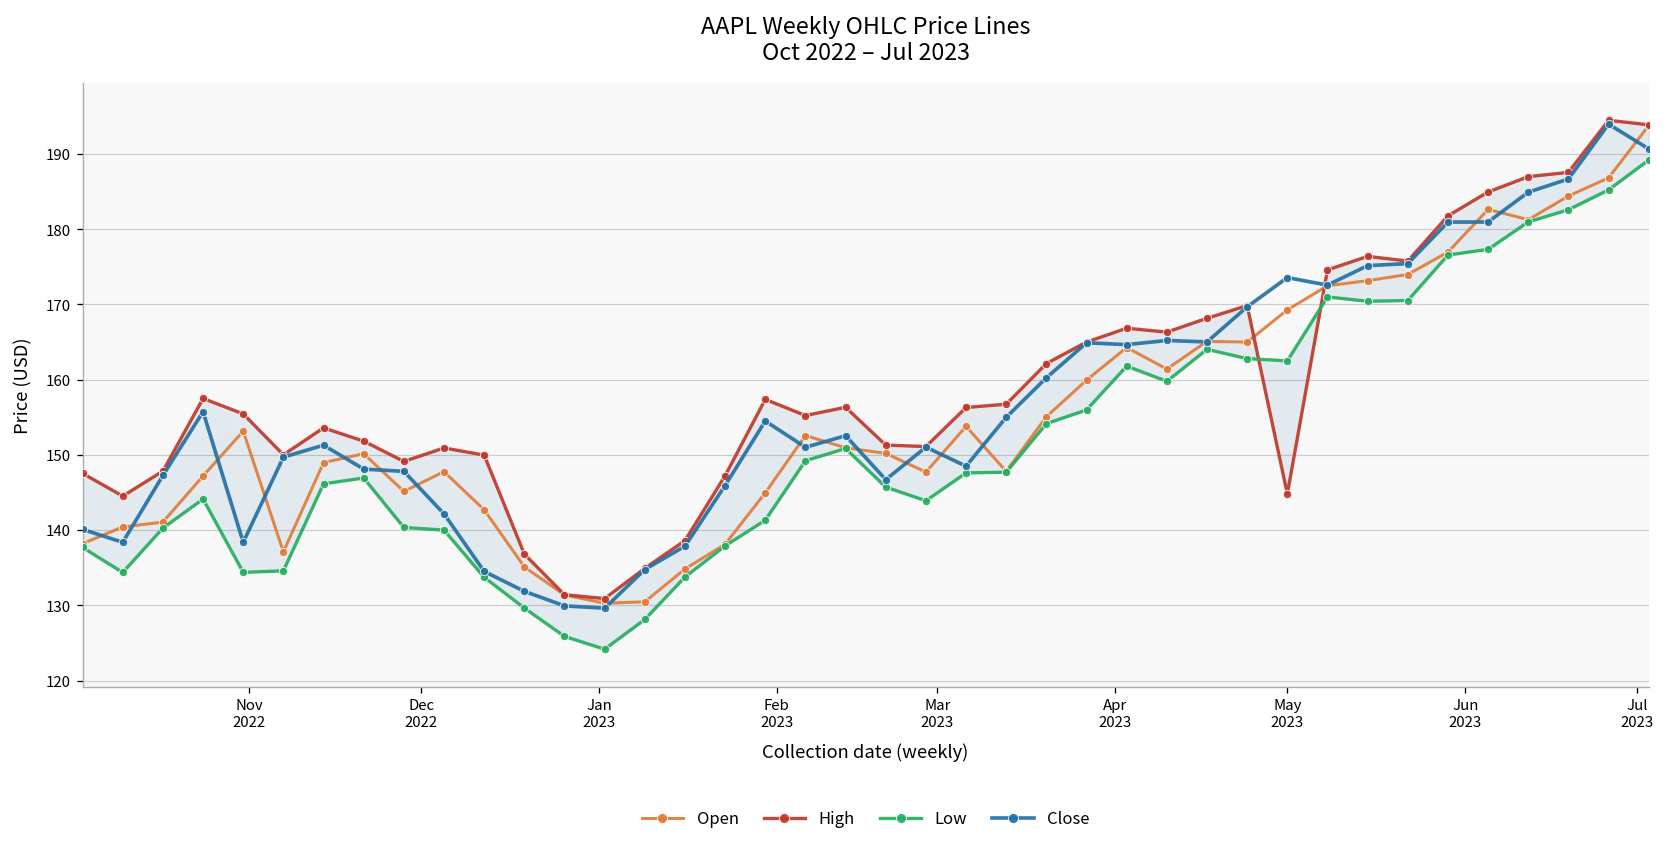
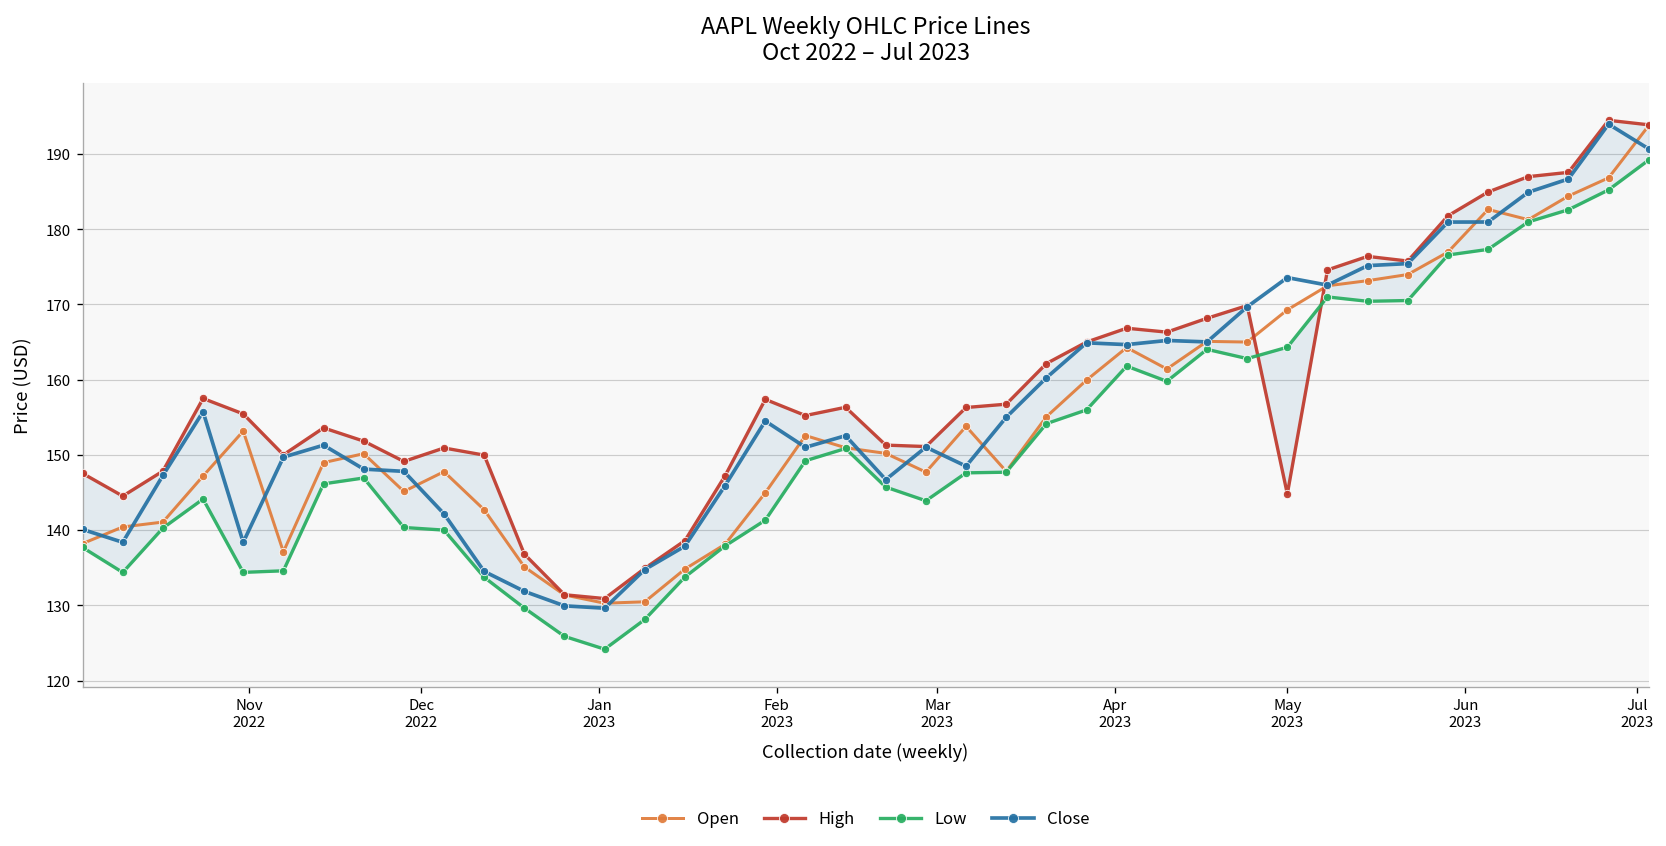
Low, May 2023: 163 -> 164
